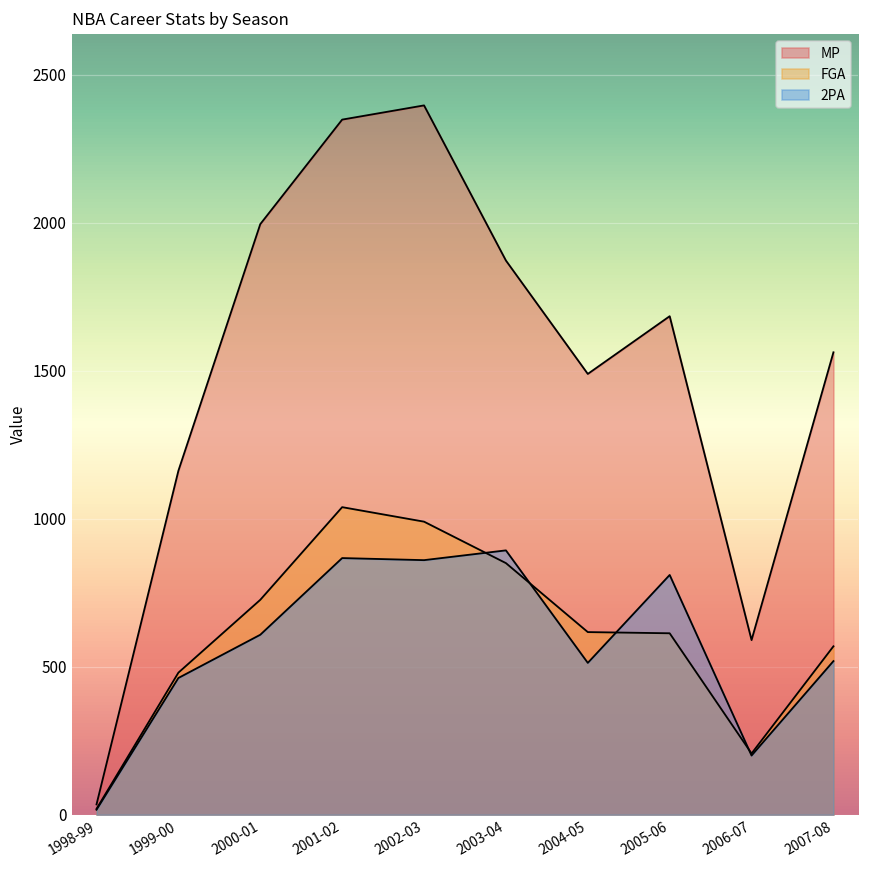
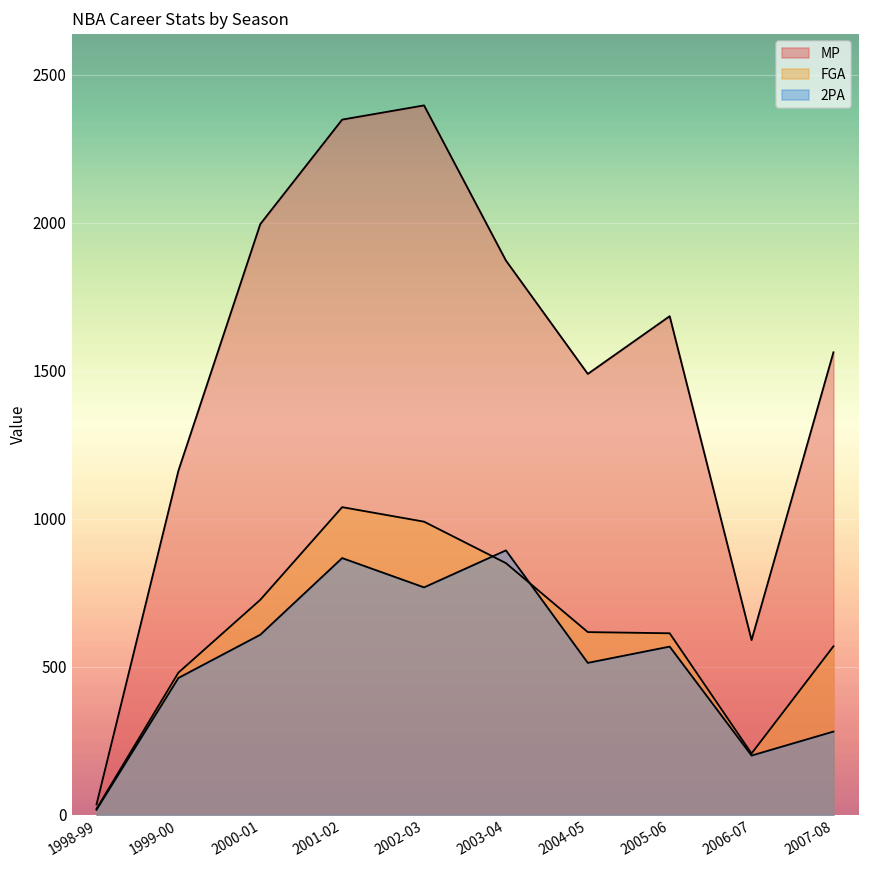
2PA, 2002-03: 860 -> 770
2PA, 2005-06: 810 -> 570
2PA, 2007-08: 520 -> 280
